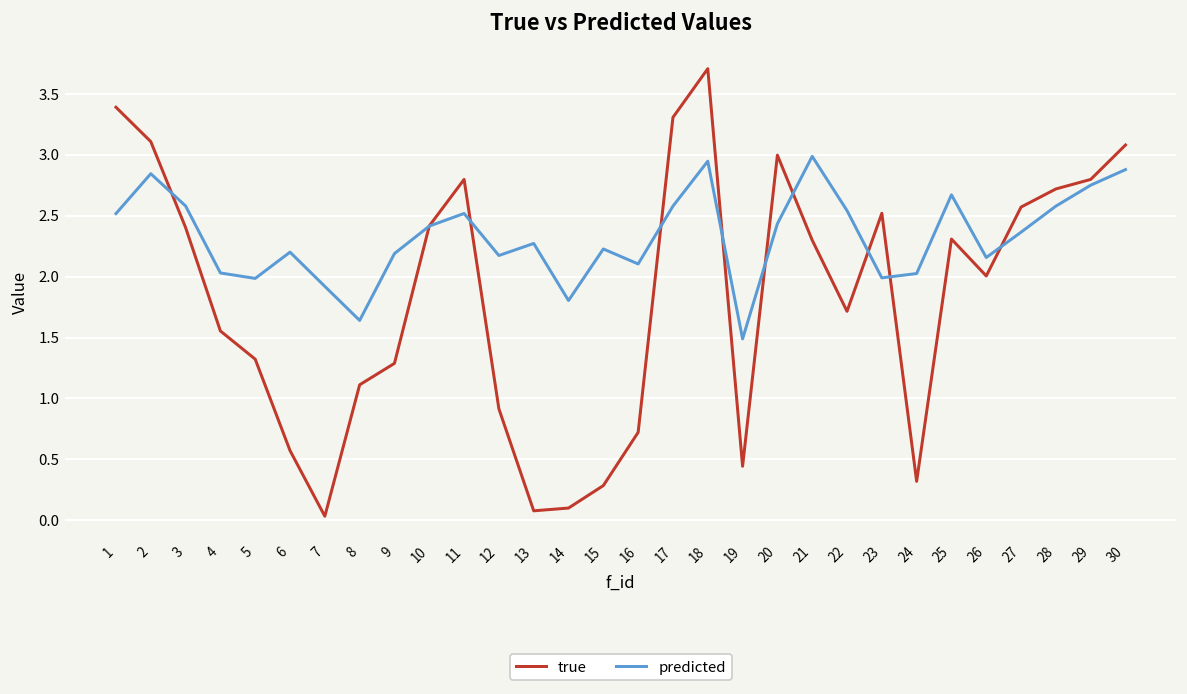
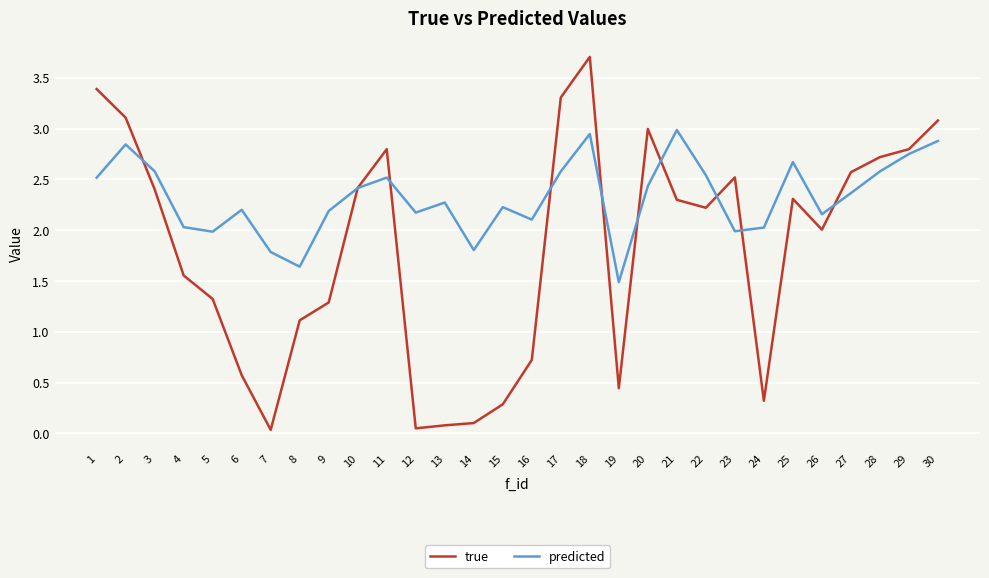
predicted, 7: 1.92 -> 1.78
true, 12: 0.91 -> 0.05
true, 22: 1.71 -> 2.22
